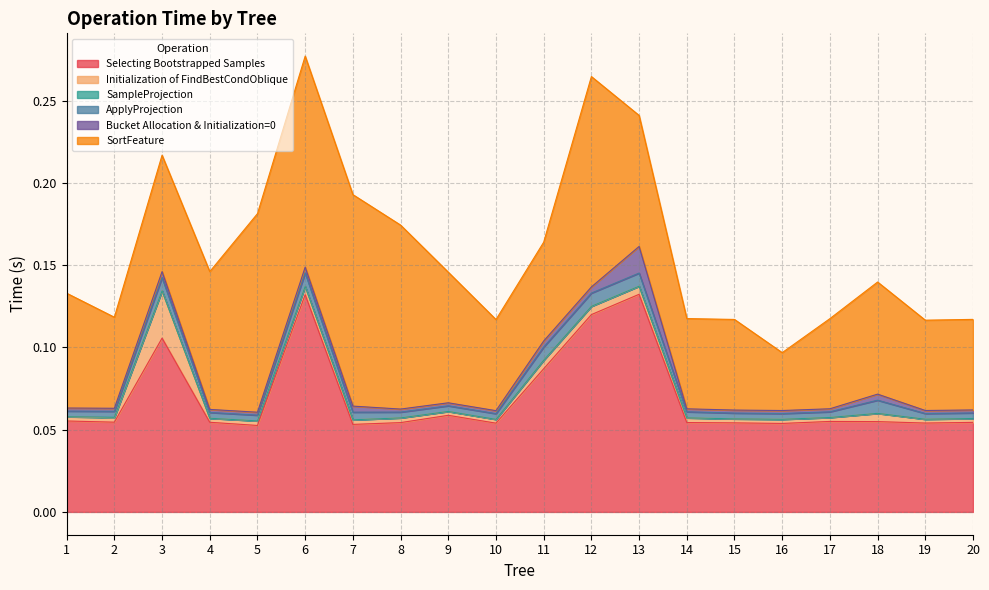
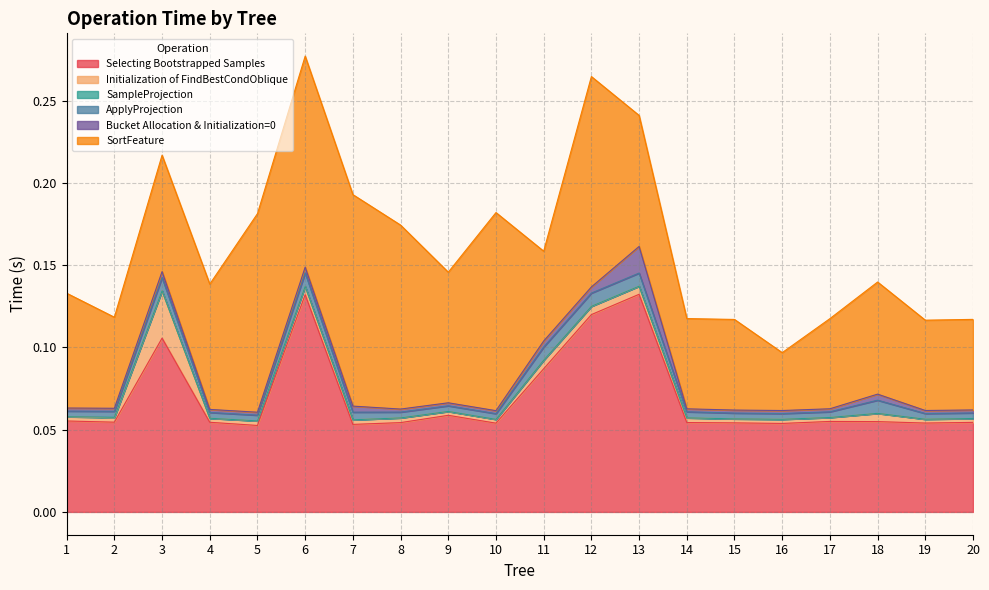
SortFeature, 4: 0.084 -> 0.076
SortFeature, 10: 0.055 -> 0.120
SortFeature, 11: 0.060 -> 0.055
